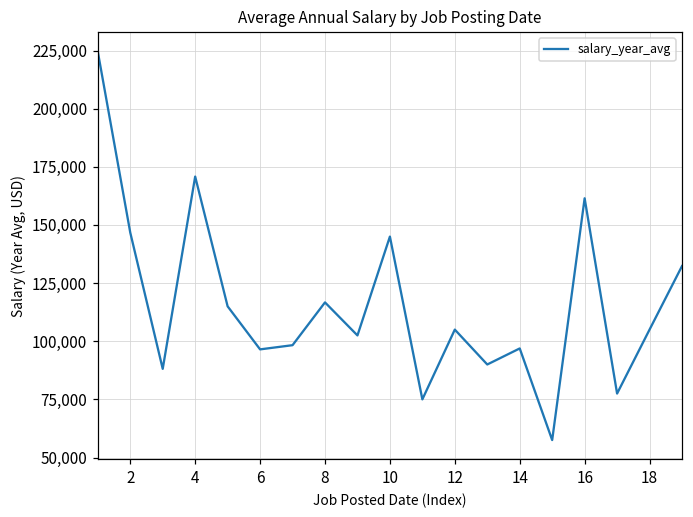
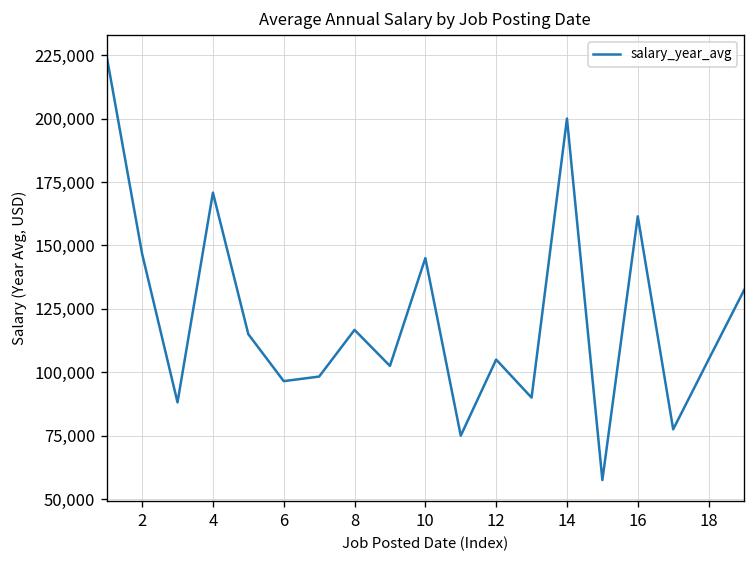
14: 97,000 -> 200,000
